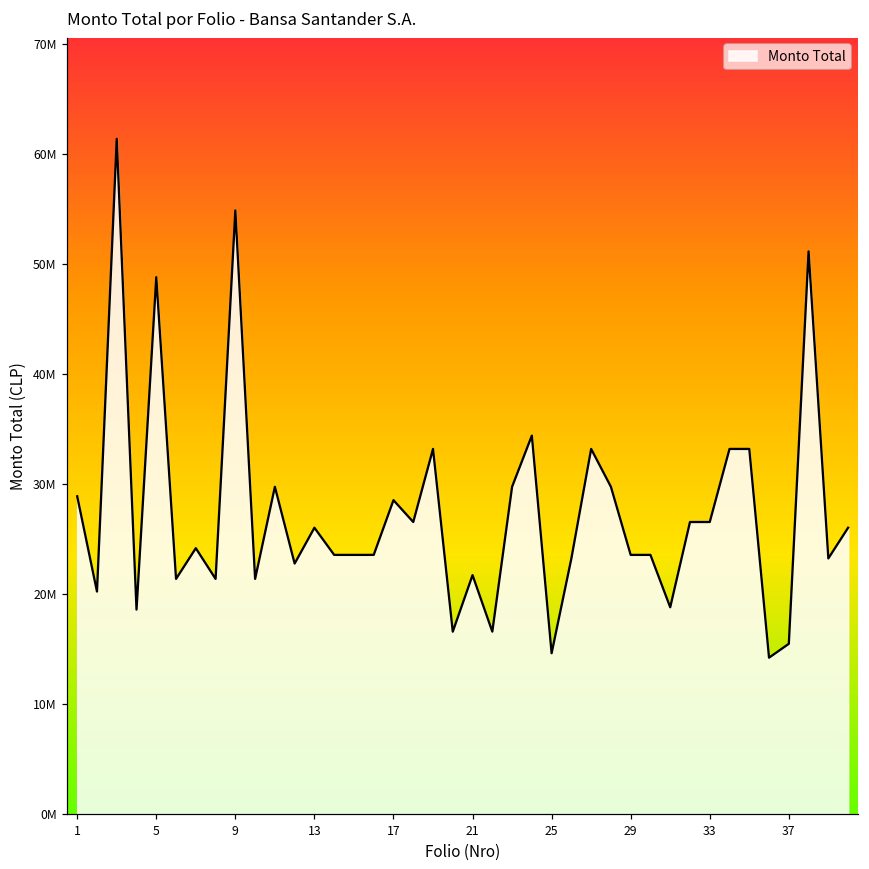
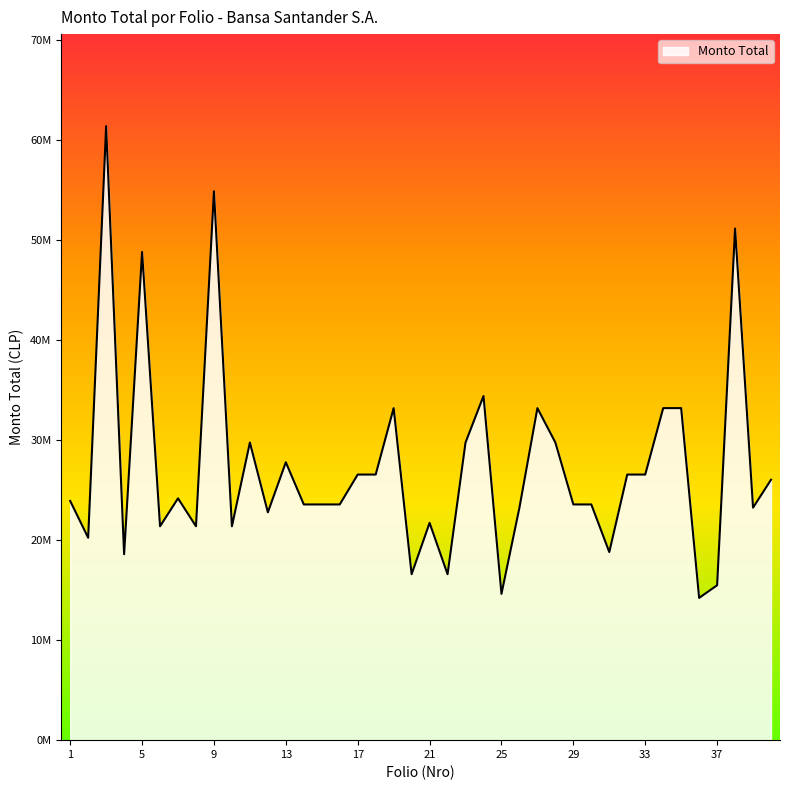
1: 28900000 -> 23900000
13: 26000000 -> 27800000
17: 28500000 -> 26500000
